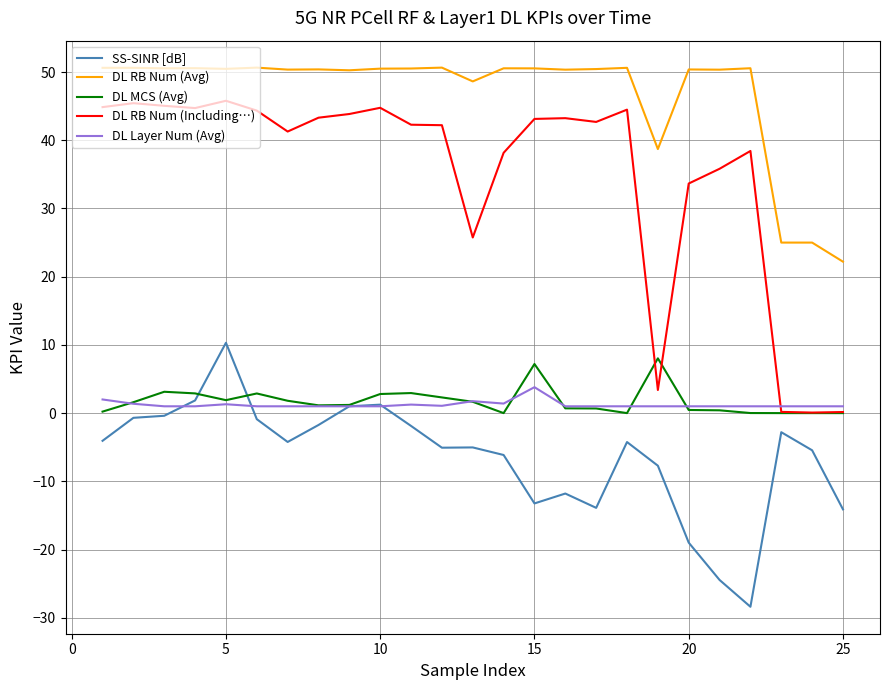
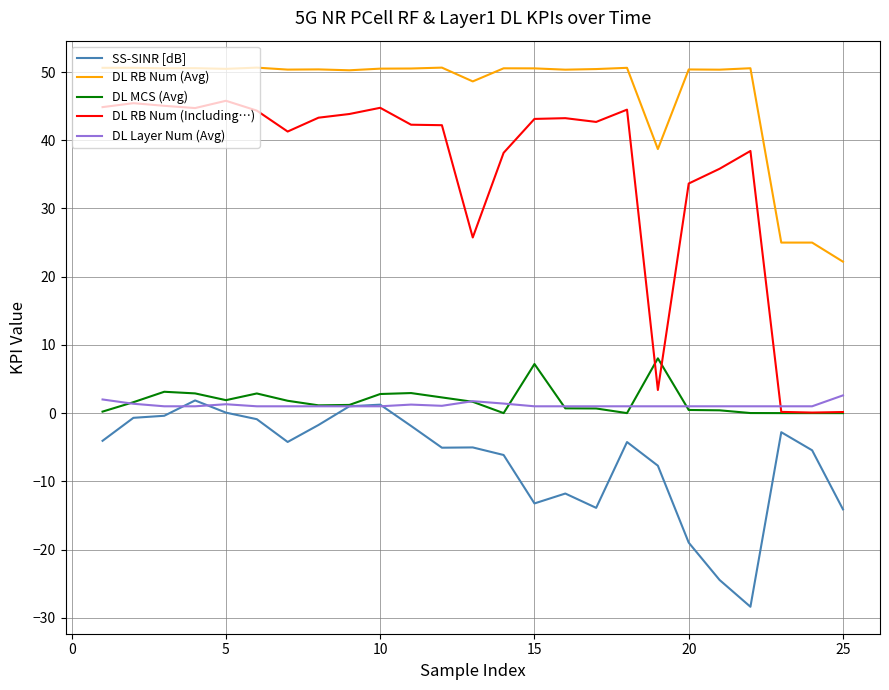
SS-SINR [dB], 5: 10 -> 0
DL Layer Num (Avg), 15: 4 -> 1
DL Layer Num (Avg), 25: 1 -> 3
